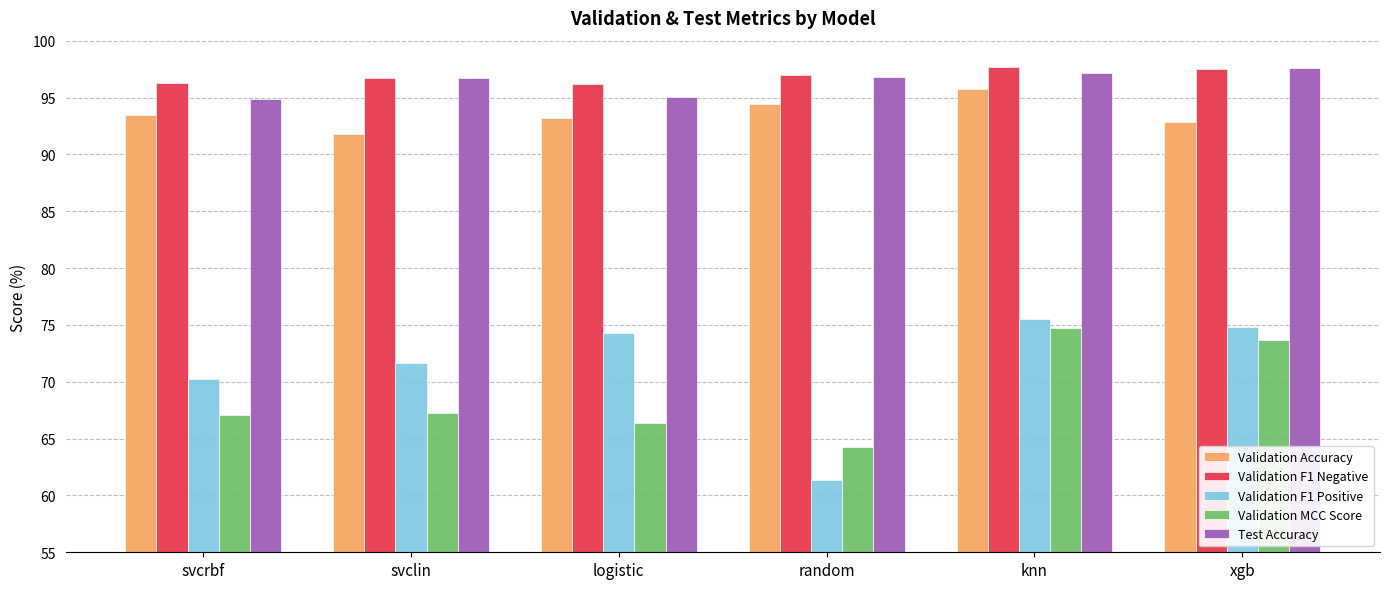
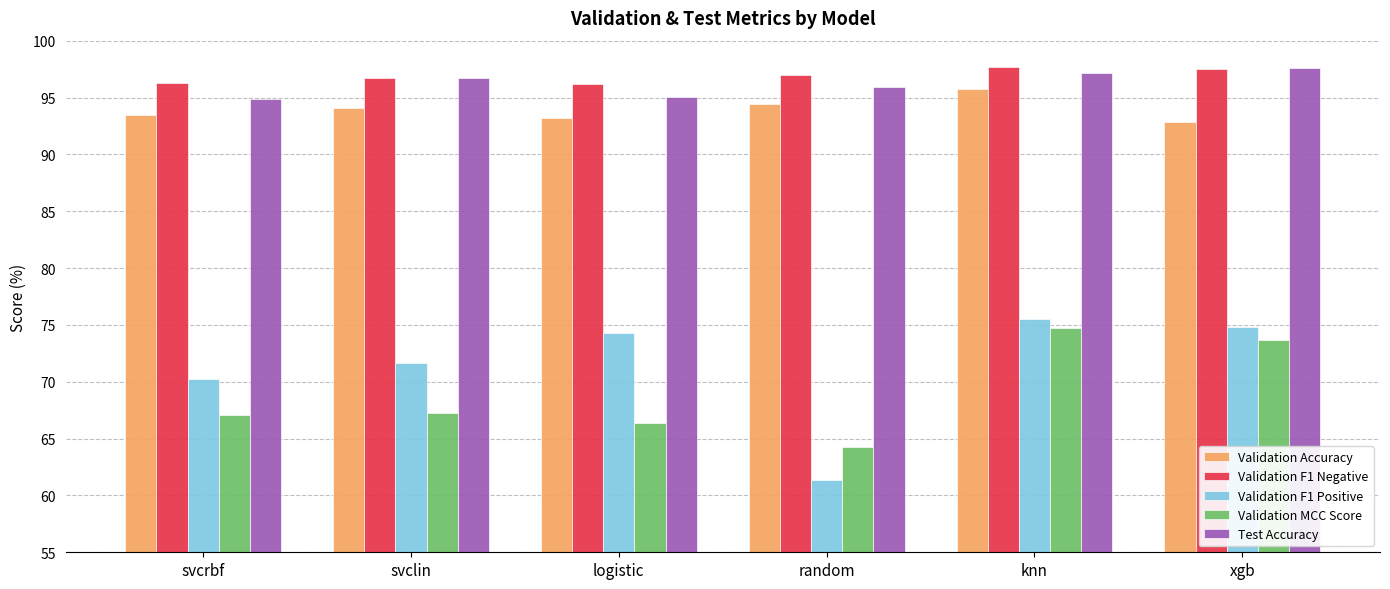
Validation Accuracy, svclin: 91.8 -> 94.1
Test Accuracy, random: 96.8 -> 95.9
